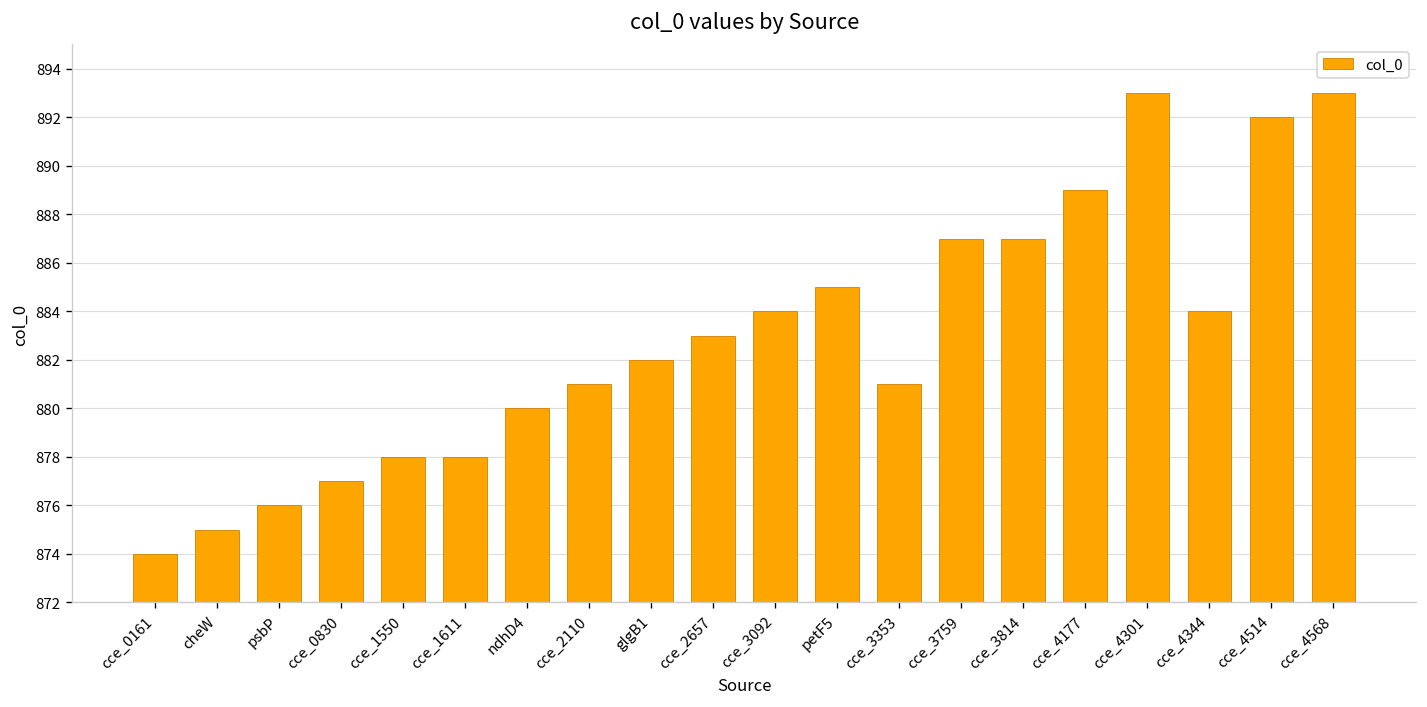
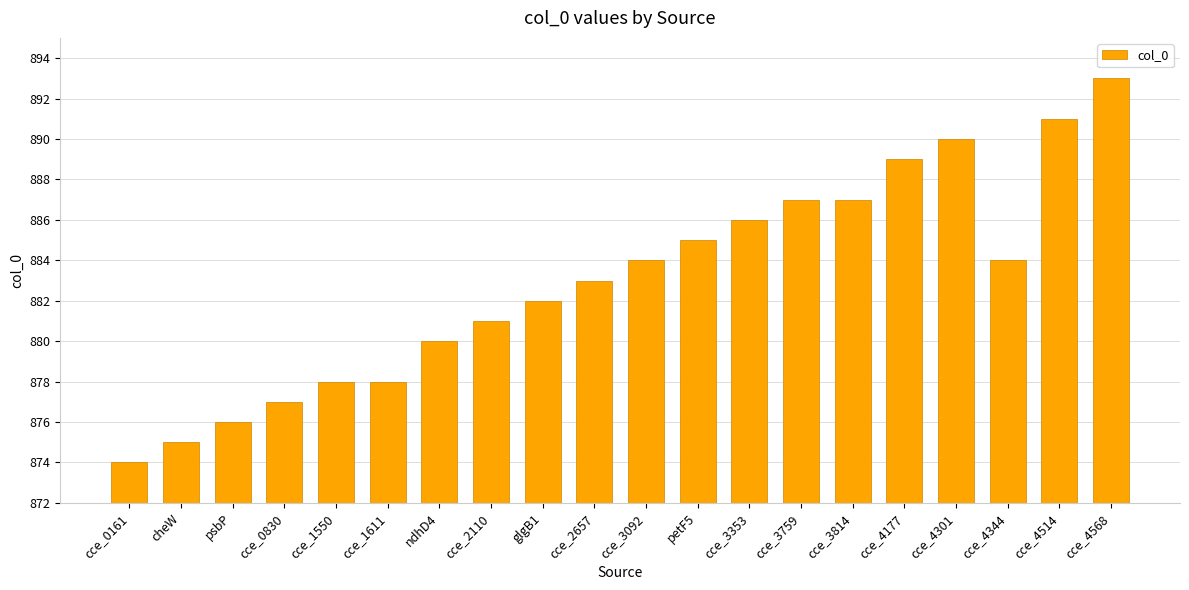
cce_3353: 881 -> 886
cce_4301: 893 -> 890
cce_4514: 892 -> 891
